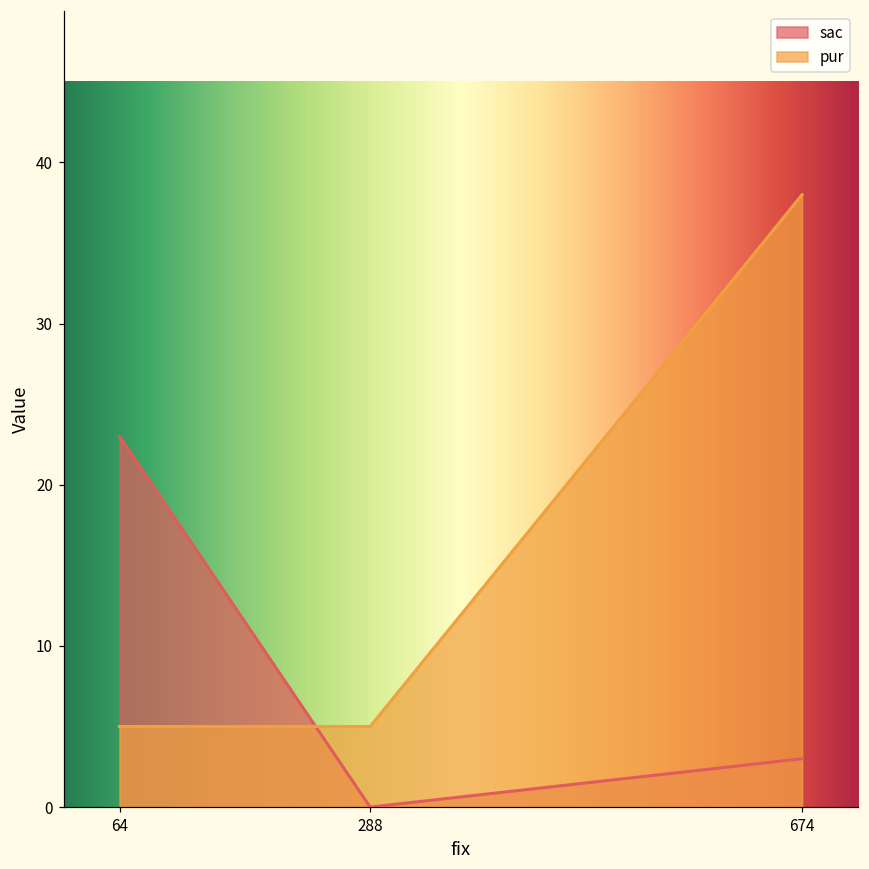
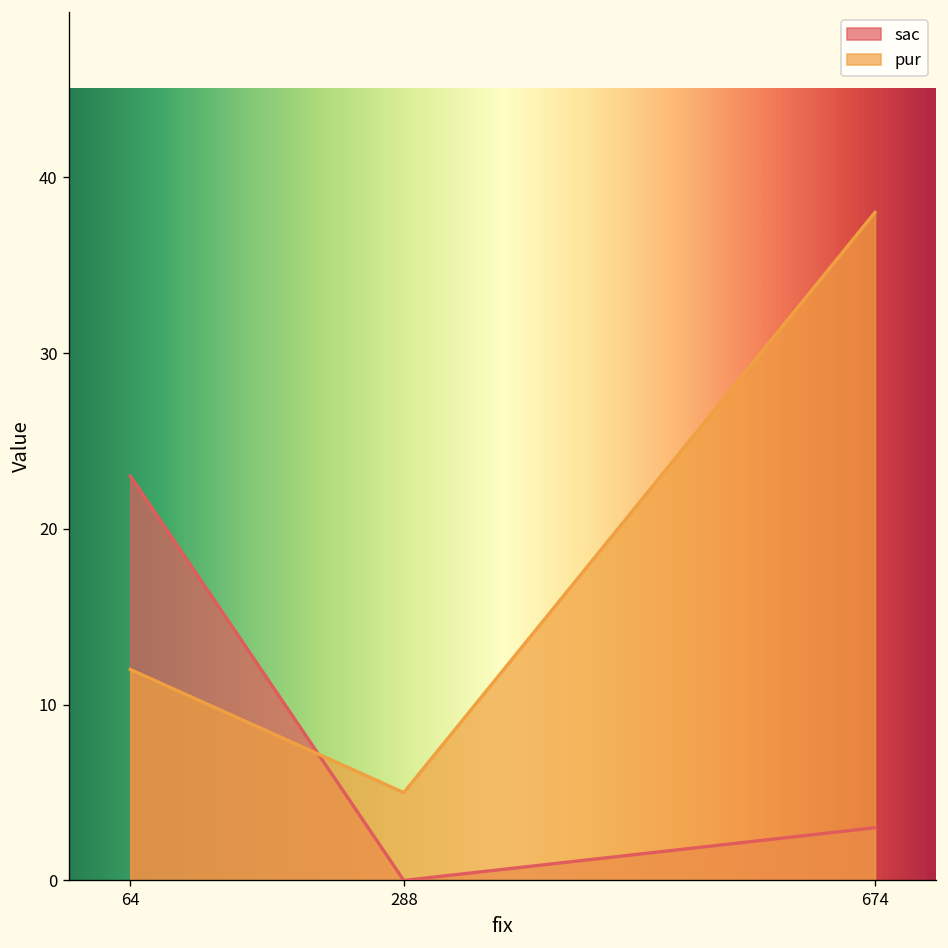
pur, 64: 5 -> 12
